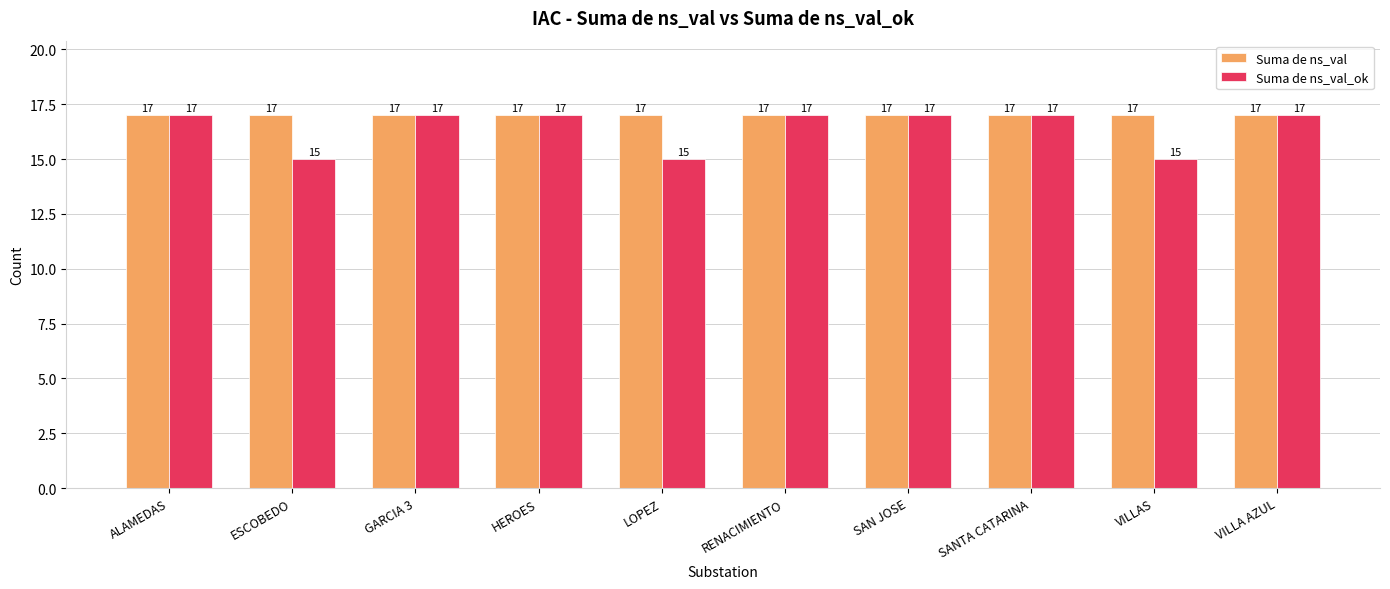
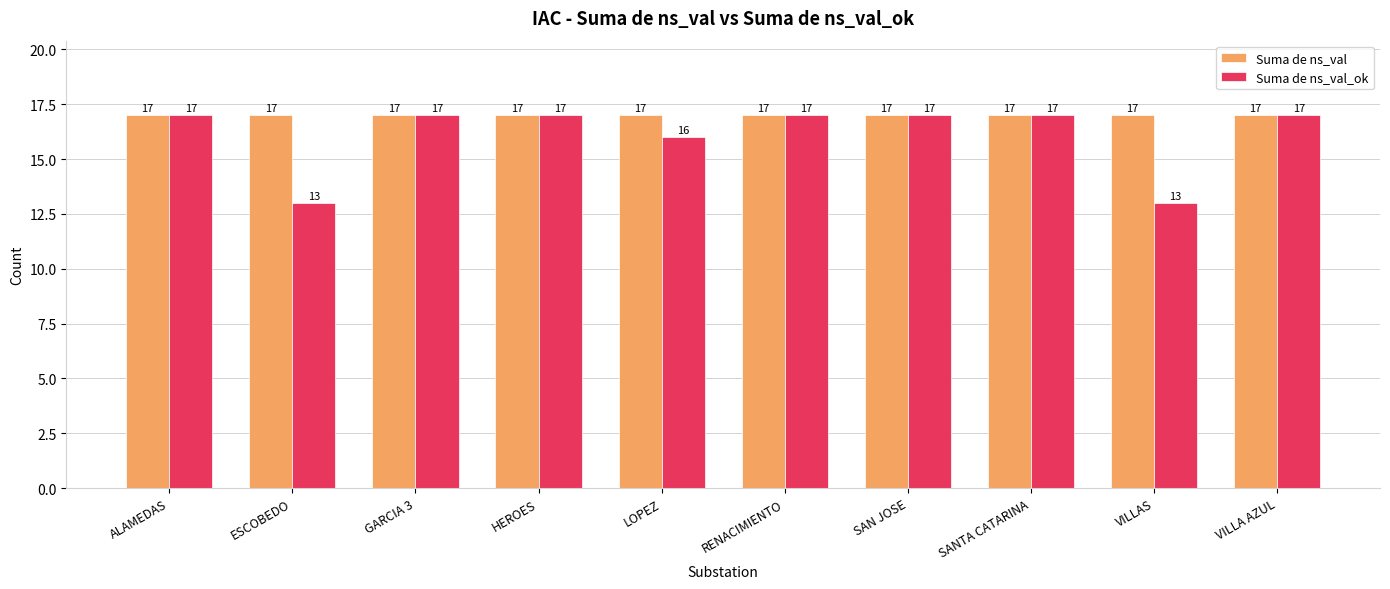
Suma de ns_val_ok, ESCOBEDO: 15 -> 13
Suma de ns_val_ok, LOPEZ: 15 -> 16
Suma de ns_val_ok, VILLAS: 15 -> 13
